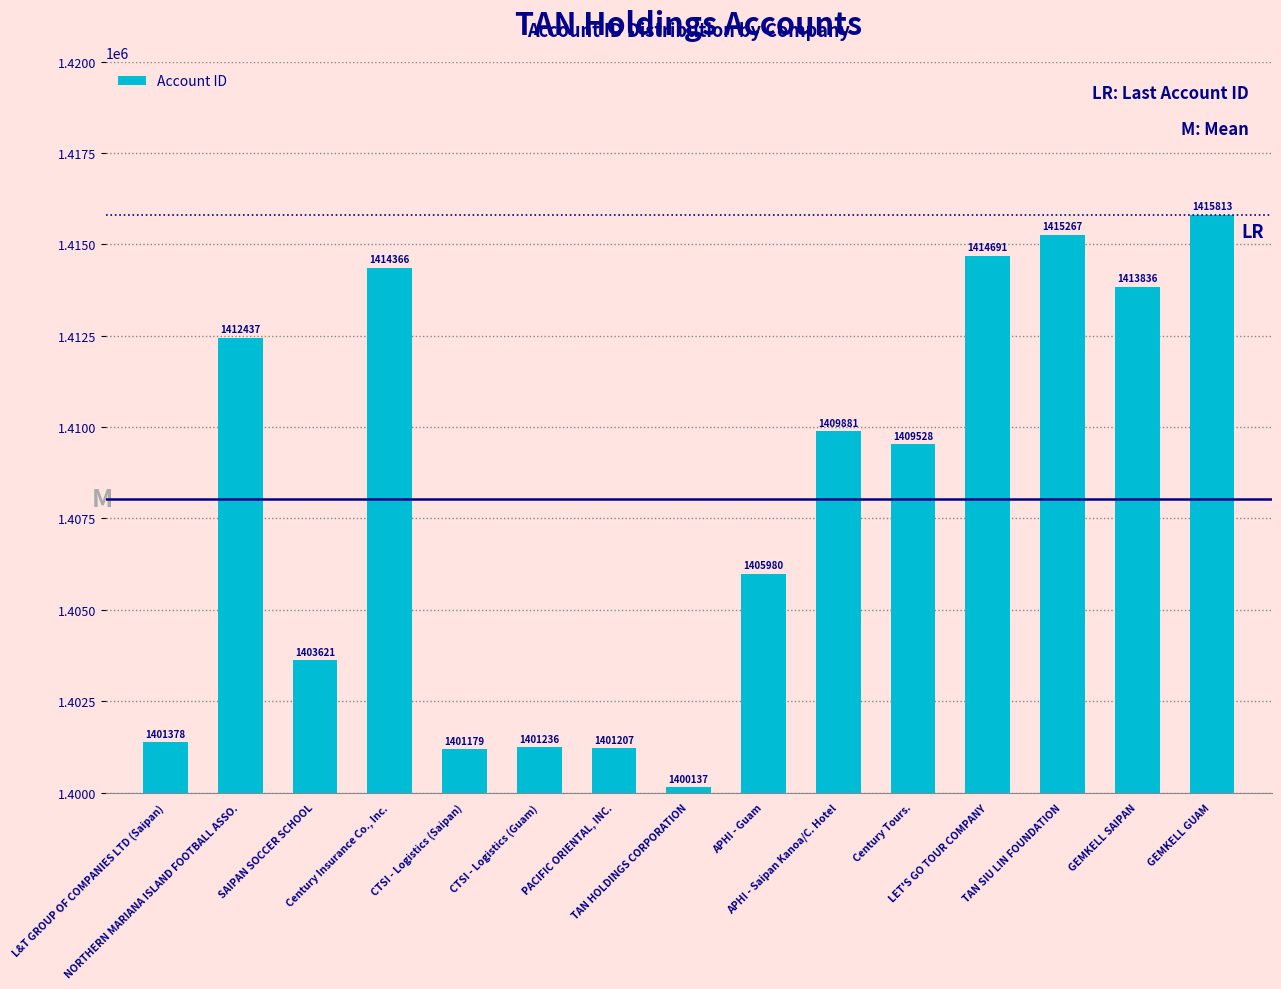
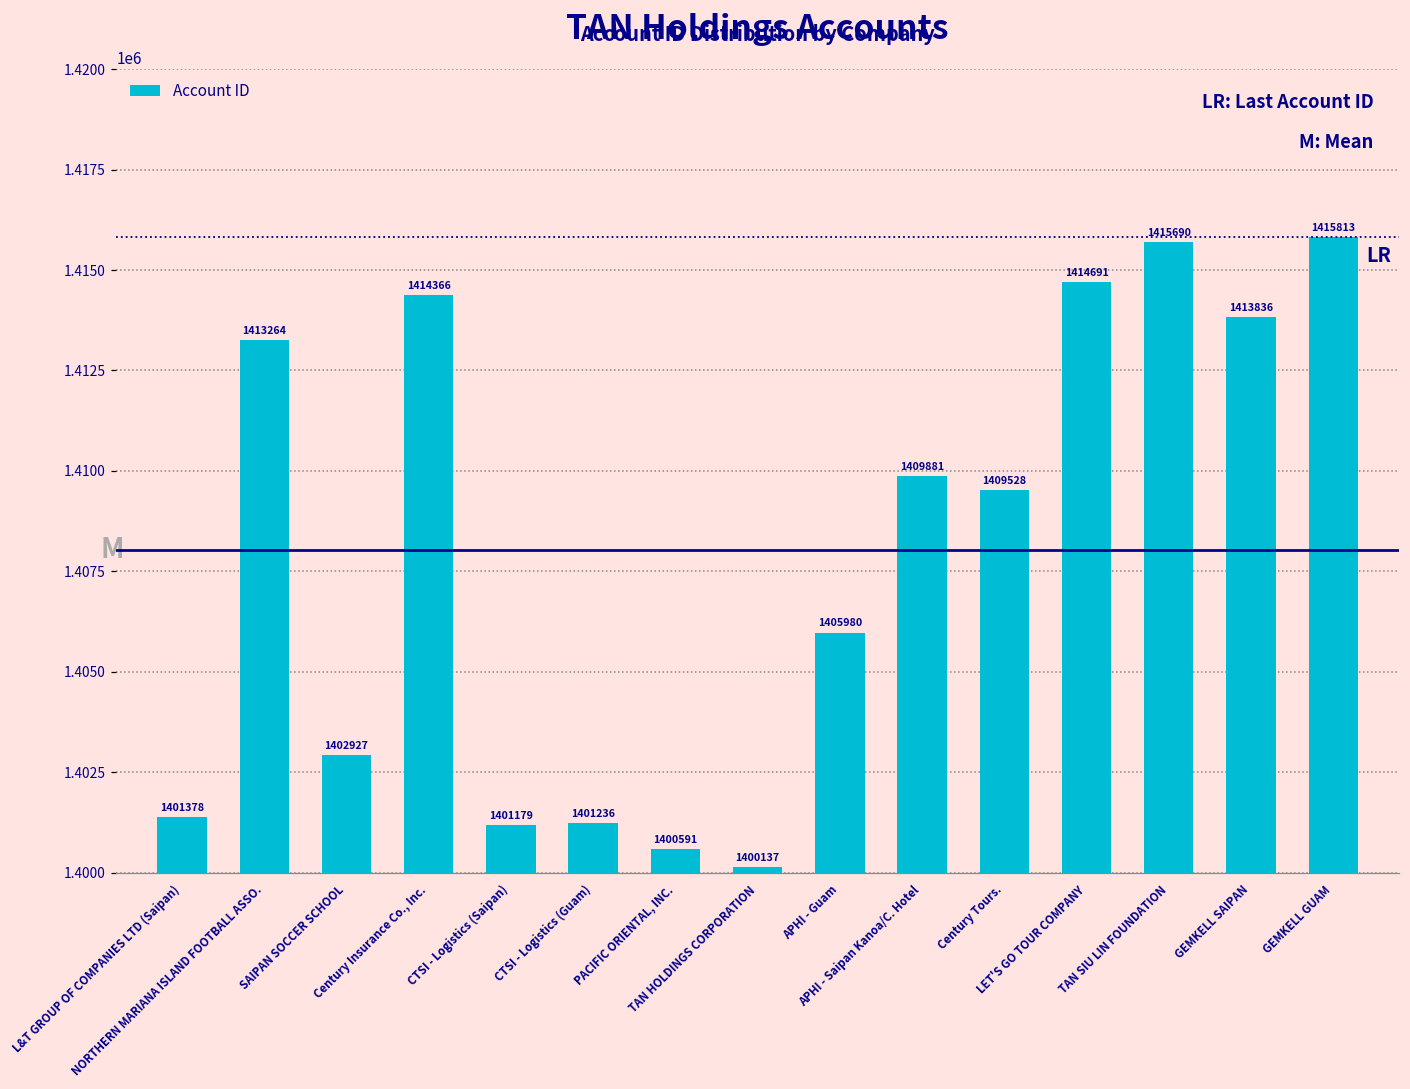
NORTHERN MARIANA ISLAND FOOTBALL ASSO.: 1412437 -> 1413264
SAIPAN SOCCER SCHOOL: 1403621 -> 1402927
PACIFIC ORIENTAL, INC.: 1401207 -> 1400591
TAN SIU LIN FOUNDATION: 1415267 -> 1415690
